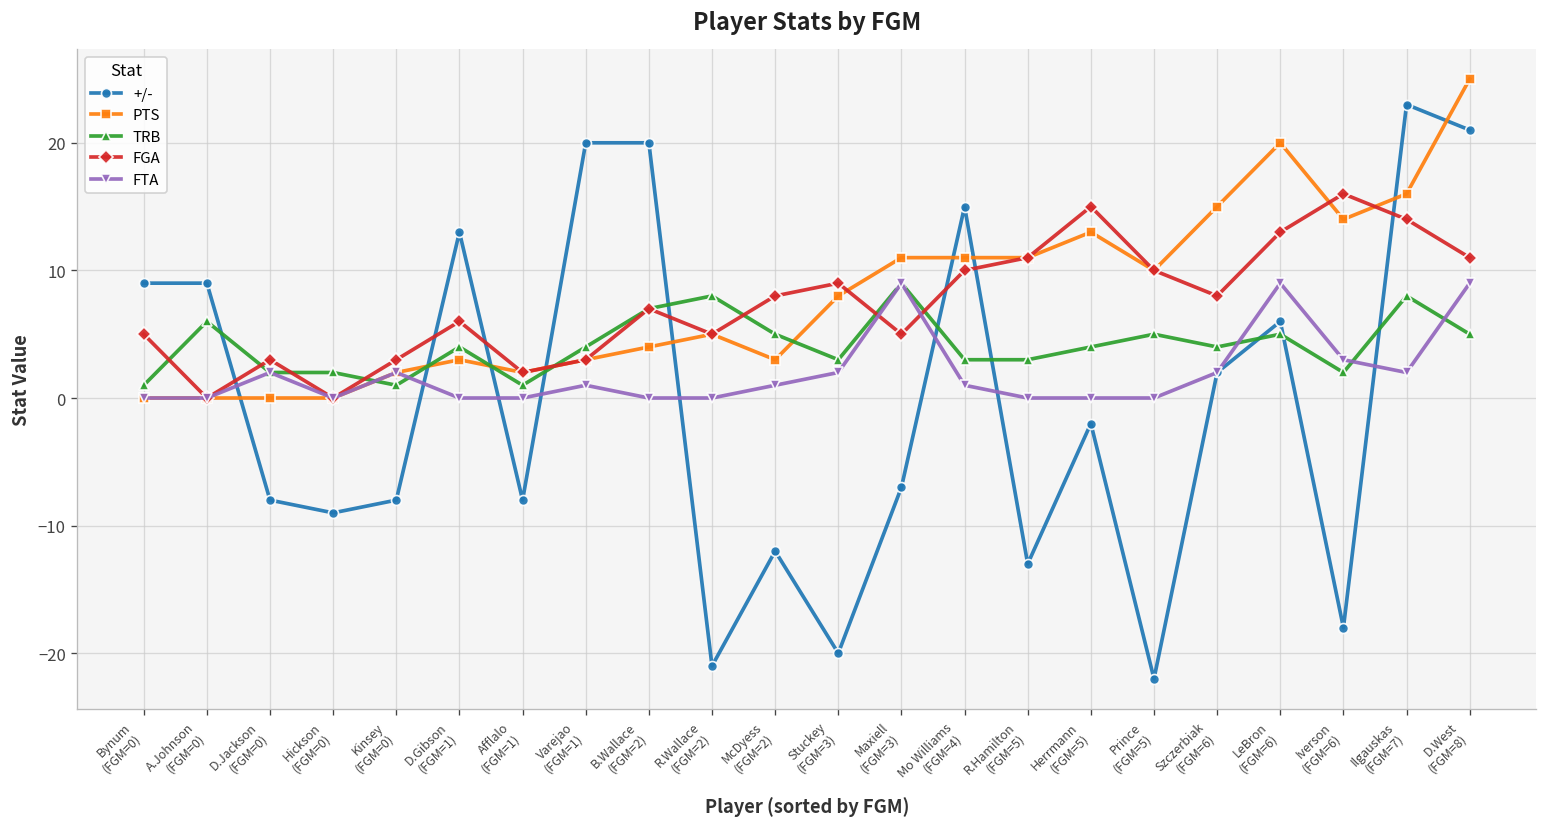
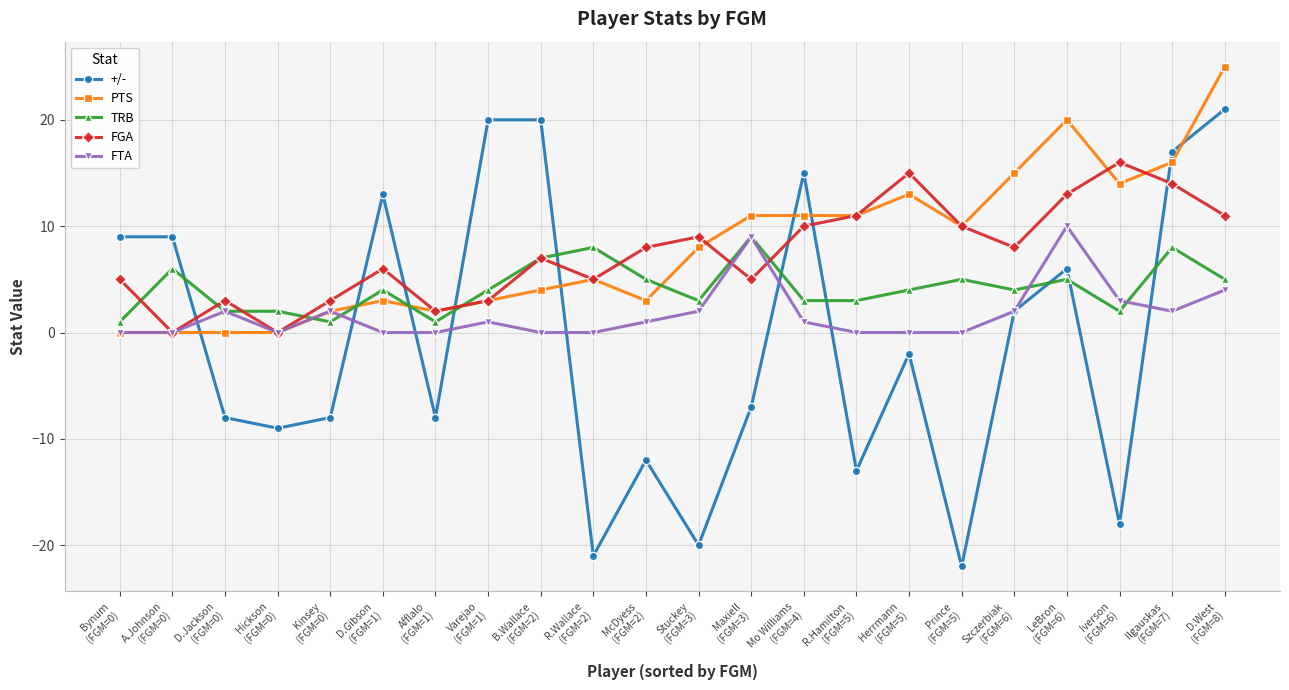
FTA, LeBron (FGM=6): 9 -> 10
+/-, Ilgauskas (FGM=7): 23 -> 17
FTA, D.West (FGM=8): 9 -> 4
